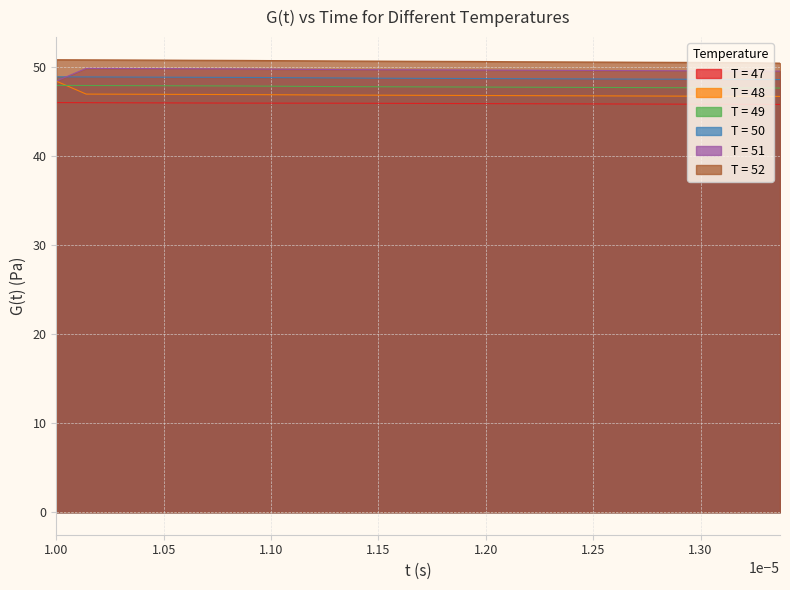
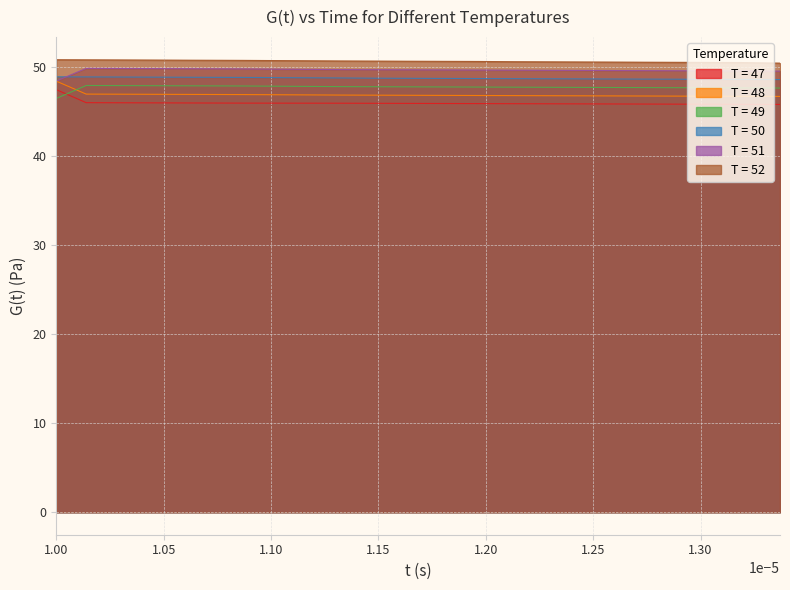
T = 47, 1.00: 46 -> 47
T = 49, 1.00: 48 -> 46
